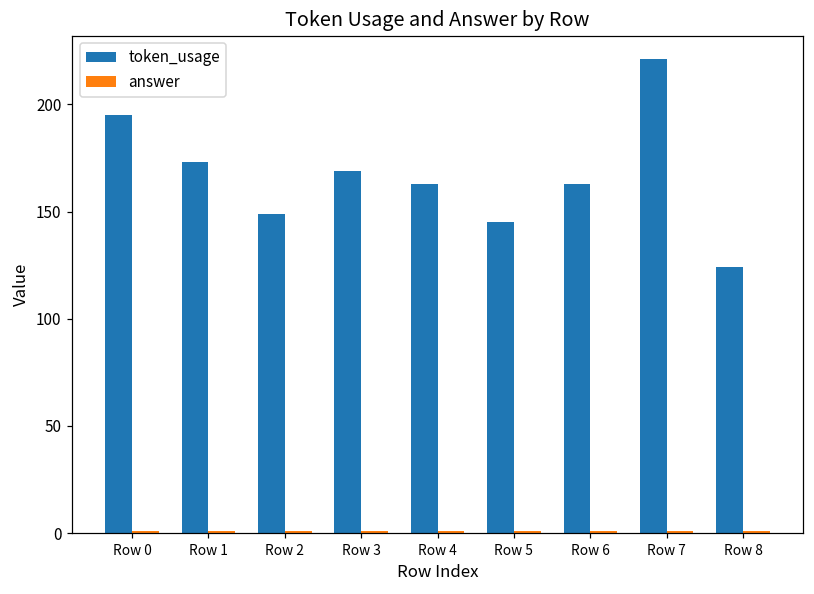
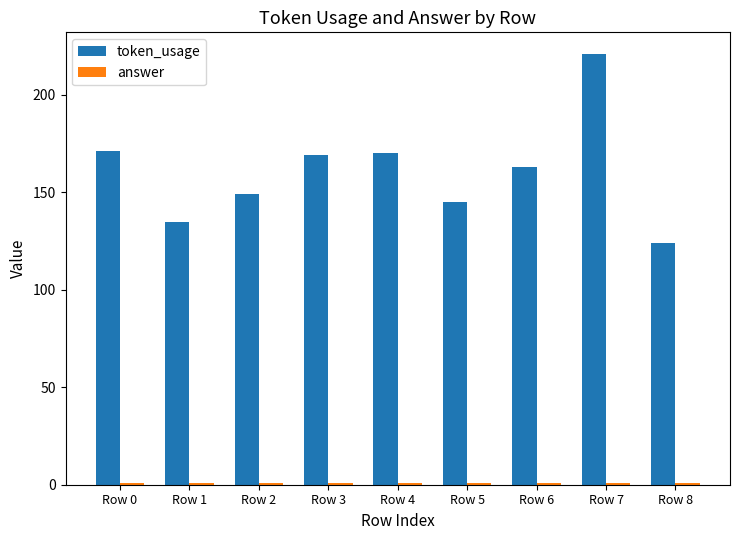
token_usage, Row 0: 195 -> 171
token_usage, Row 1: 173 -> 135
token_usage, Row 4: 163 -> 170
